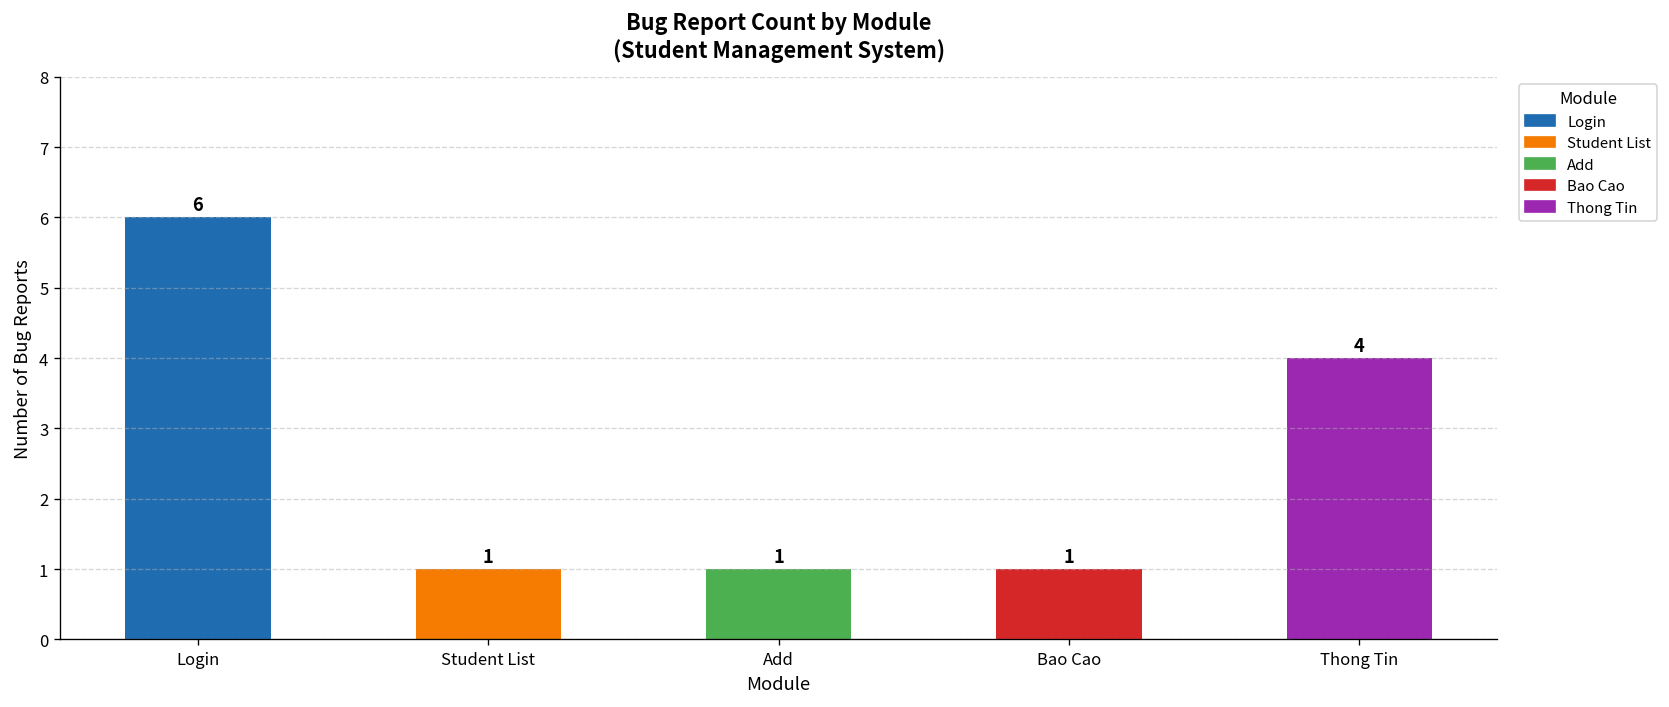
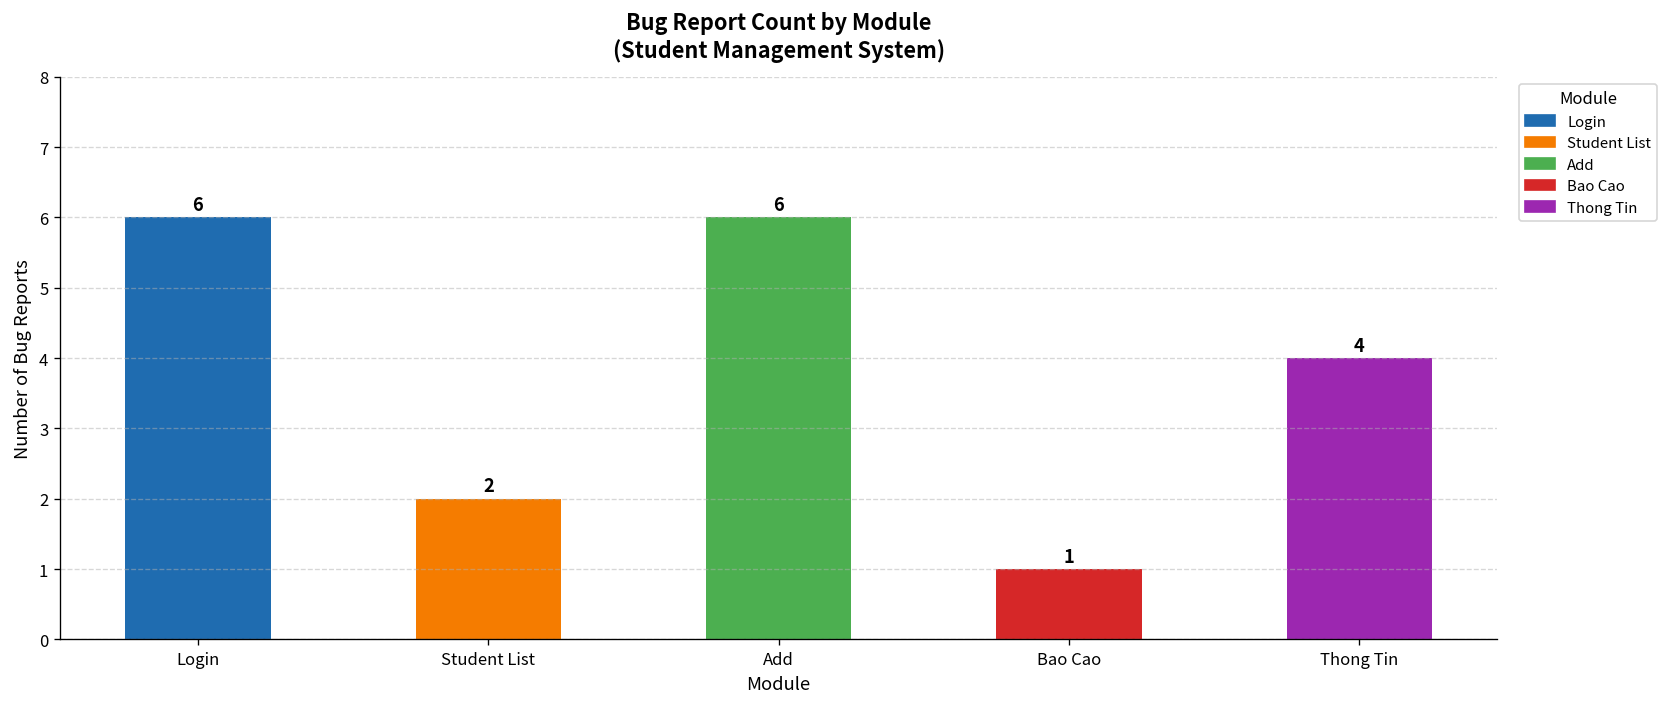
Student List: 1 -> 2
Add: 1 -> 6
